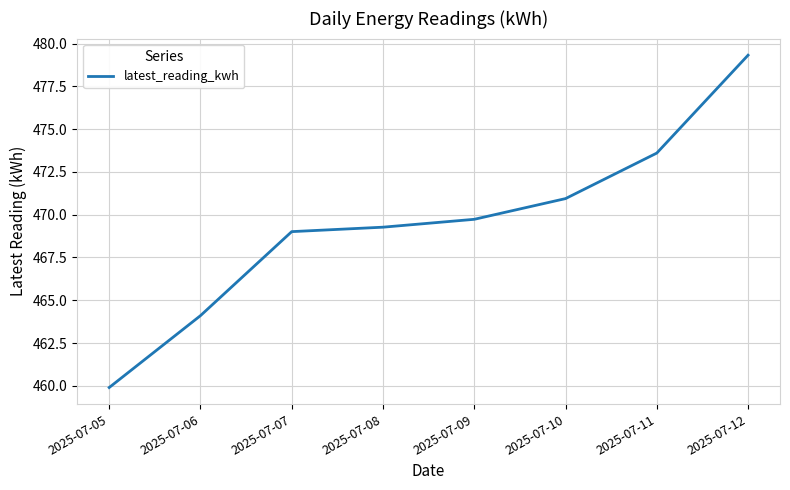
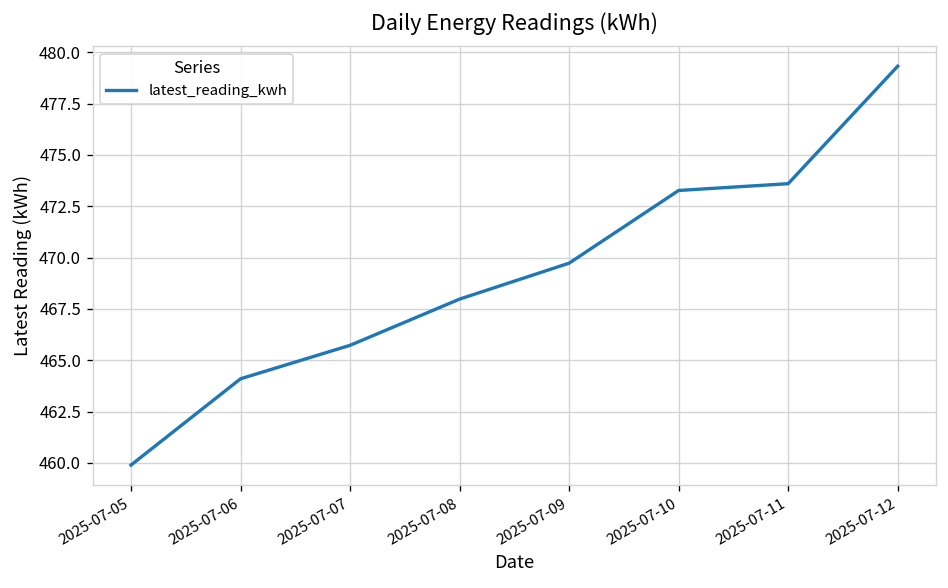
2025-07-07: 469.0 -> 465.7
2025-07-08: 469.3 -> 468.0
2025-07-10: 470.9 -> 473.3
